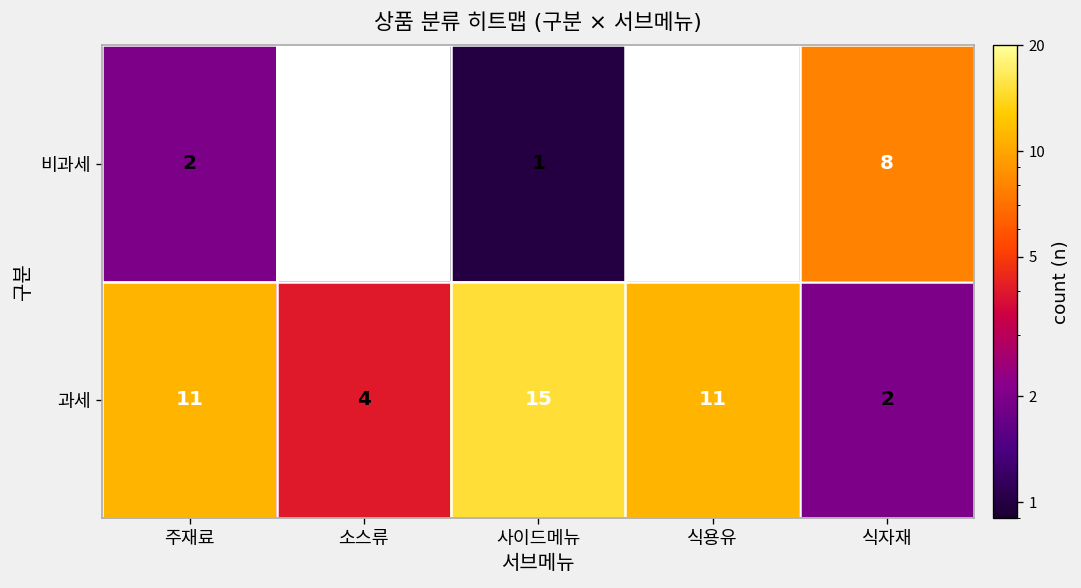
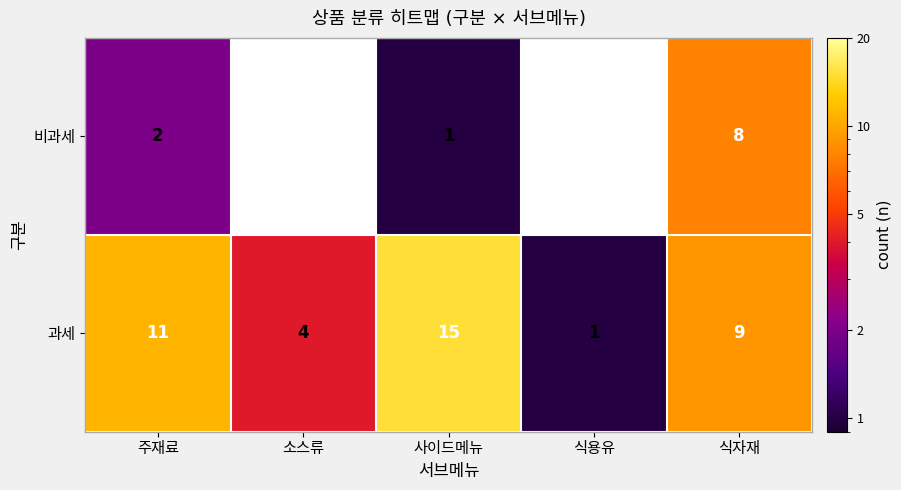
과세, 식용유: 11 -> 1
과세, 식자재: 2 -> 9
